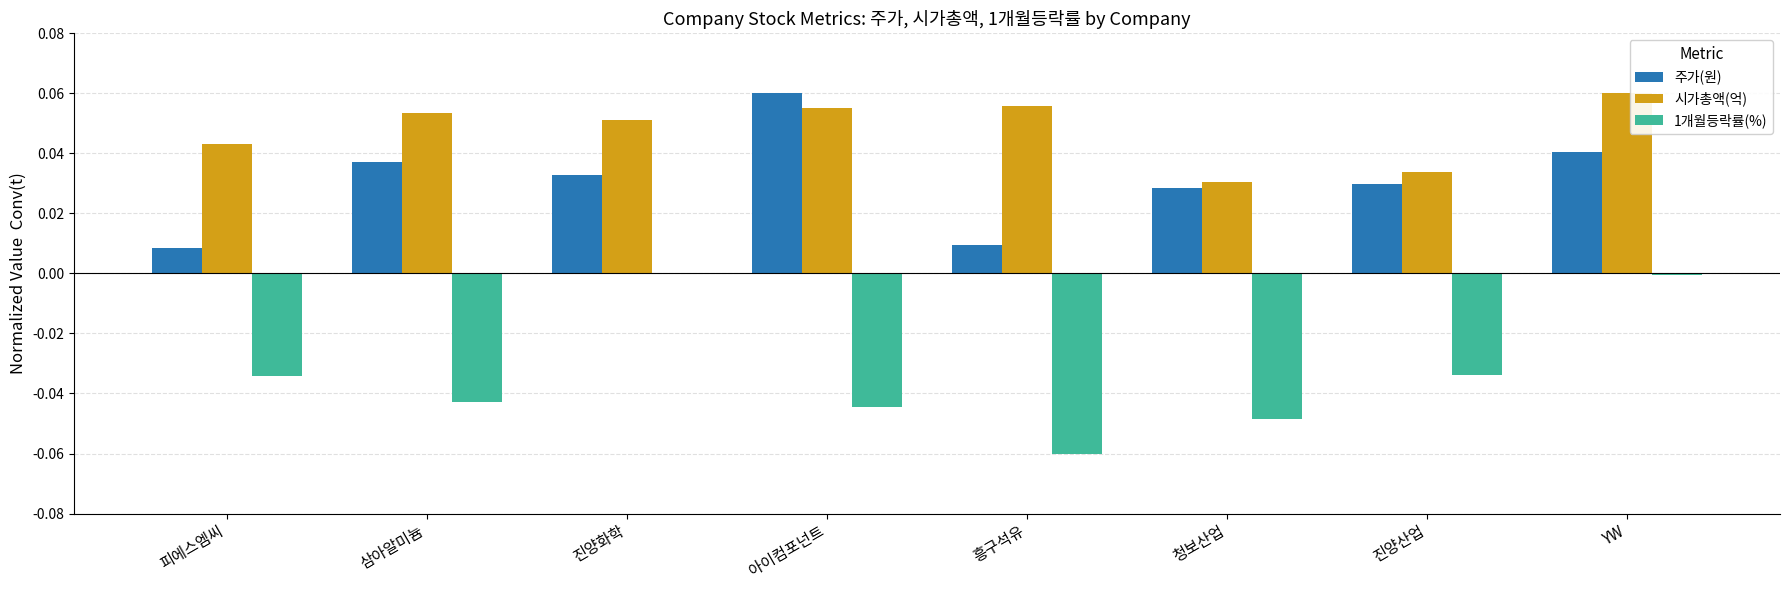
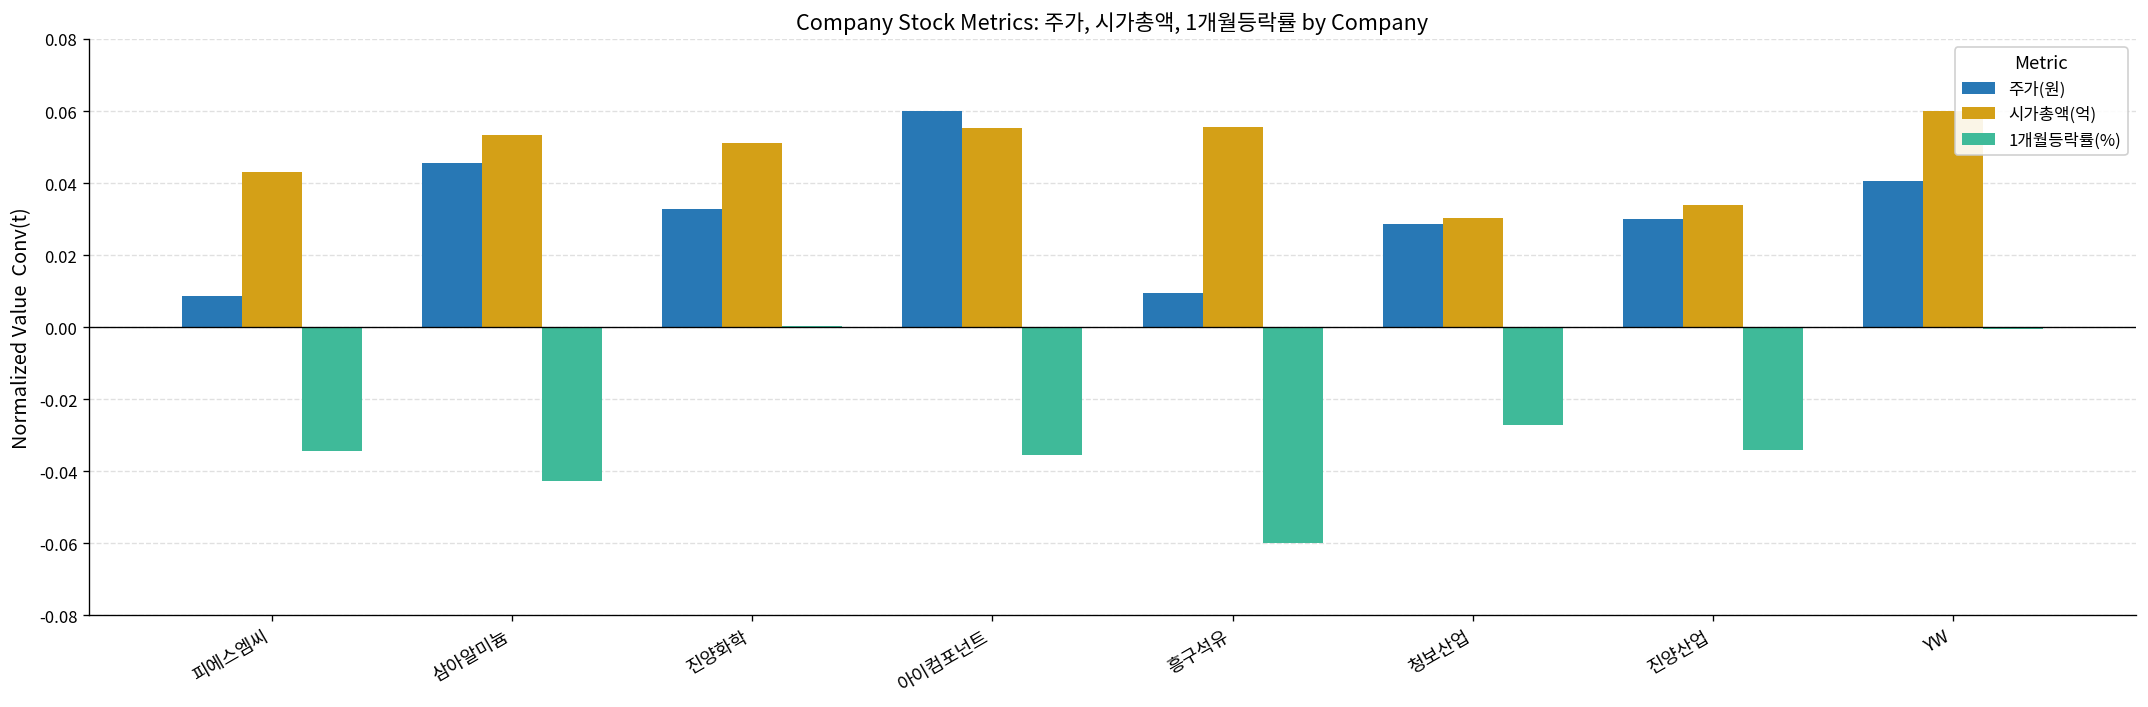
주가(원), 삼아알미늄: 0.037 -> 0.046
1개월등락률(%), 아이컴포넌트: -0.045 -> -0.035
1개월등락률(%), 청보산업: -0.048 -> -0.027
